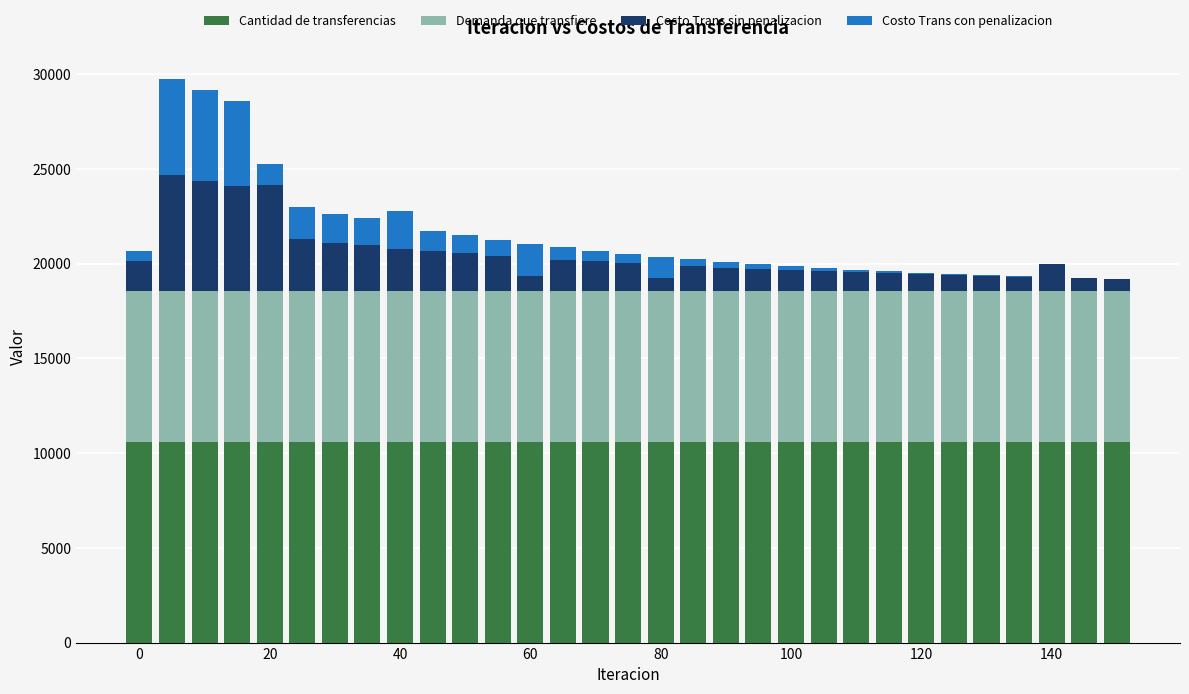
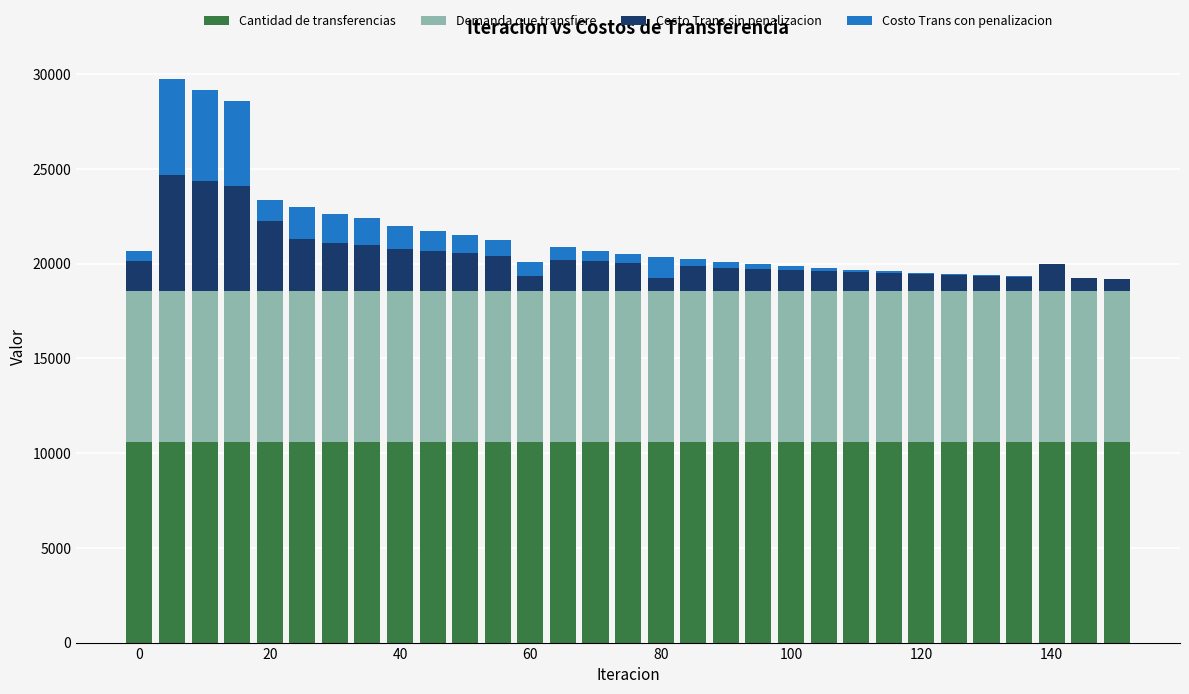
Costo Trans sin penalizacion, 20: 5600 -> 3700
Costo Trans con penalizacion, 40: 2000 -> 1200
Costo Trans con penalizacion, 60: 1700 -> 700
